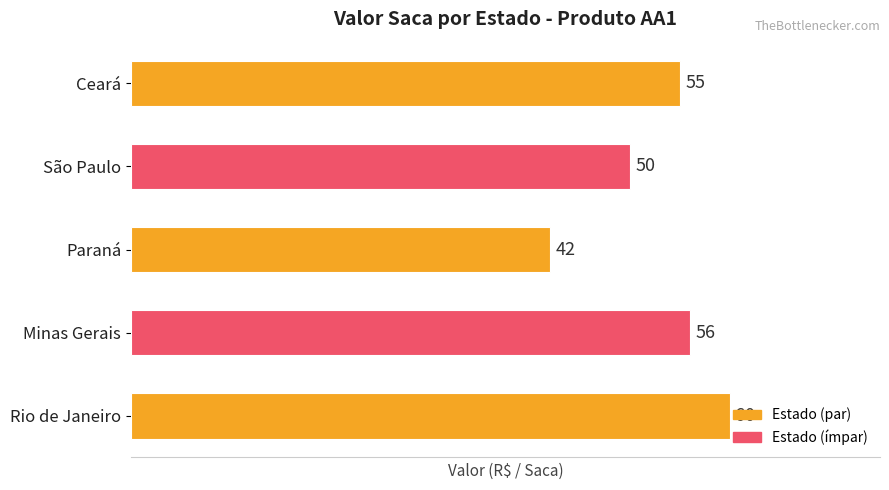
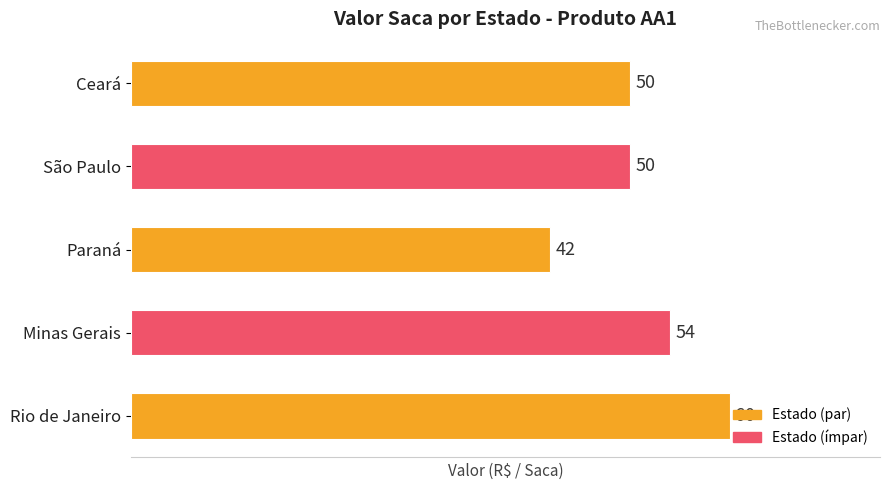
Ceará: 55 -> 50
Minas Gerais: 56 -> 54
